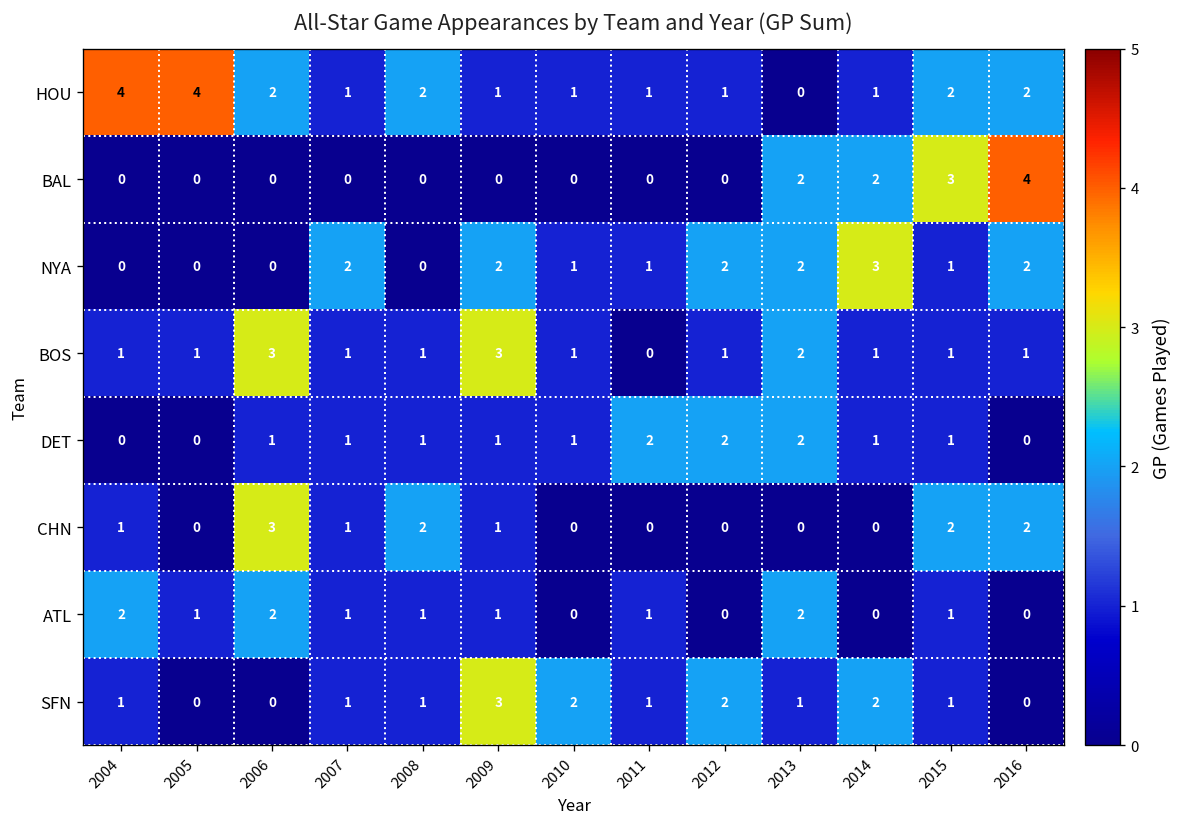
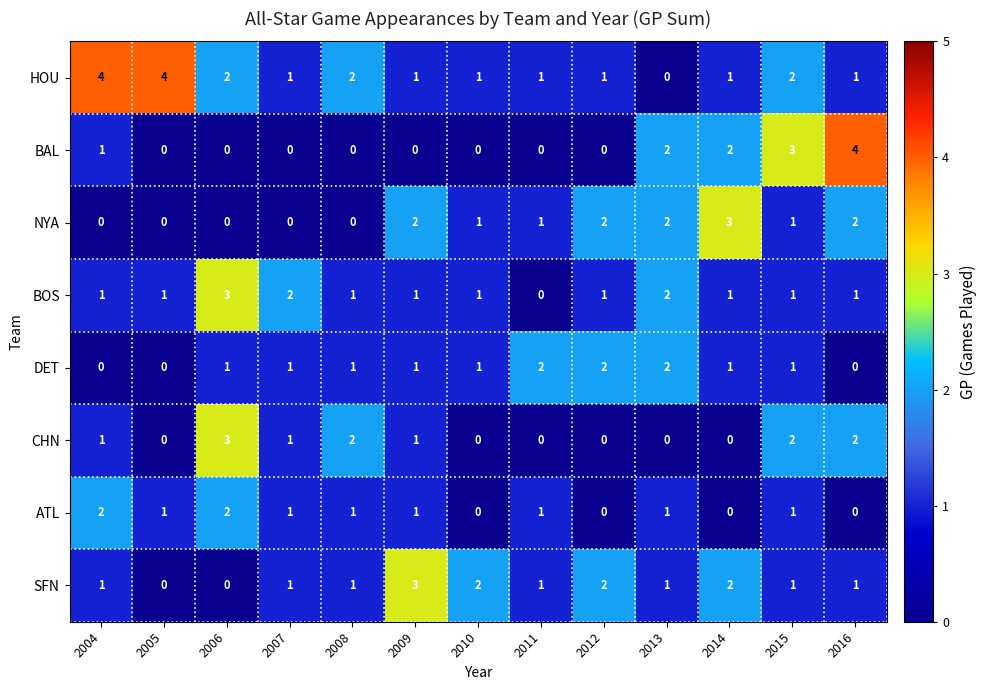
HOU, 2016: 2 -> 1
BAL, 2004: 0 -> 1
NYA, 2007: 2 -> 0
BOS, 2007: 1 -> 2
BOS, 2009: 3 -> 1
ATL, 2013: 2 -> 1
SFN, 2016: 0 -> 1
